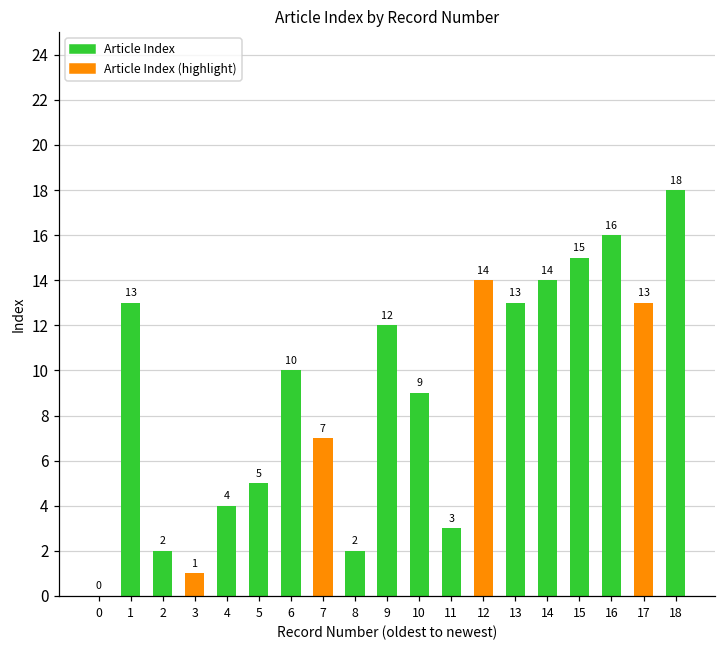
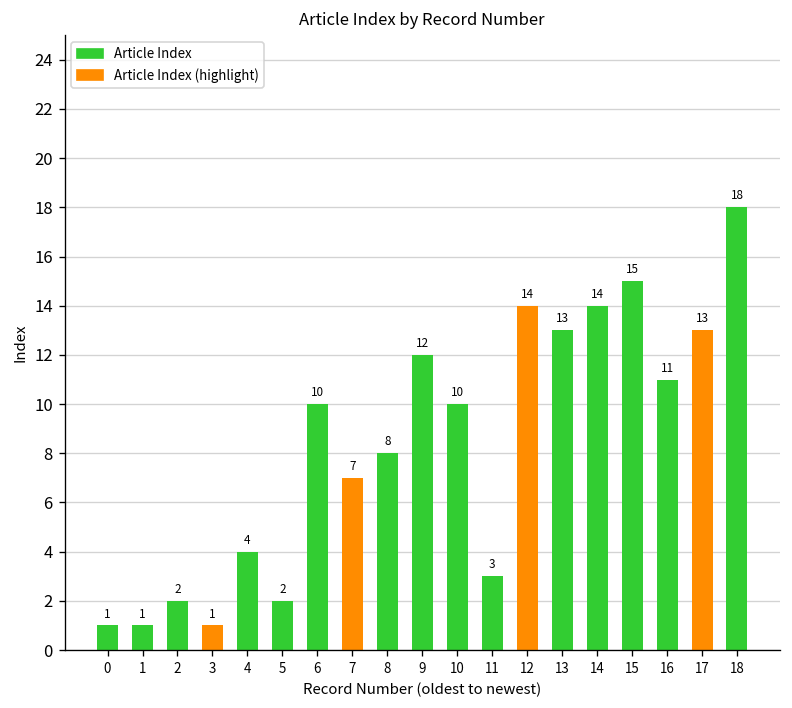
0: 0 -> 1
1: 13 -> 1
5: 5 -> 2
8: 2 -> 8
10: 9 -> 10
16: 16 -> 11
